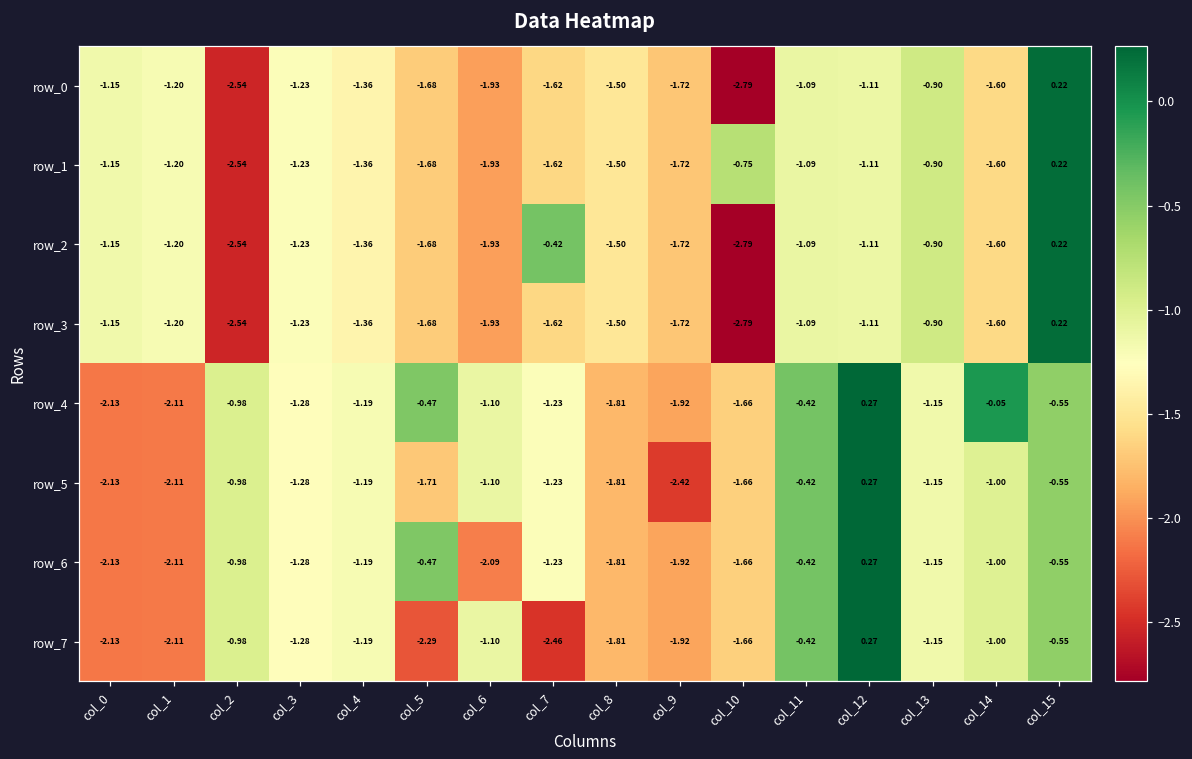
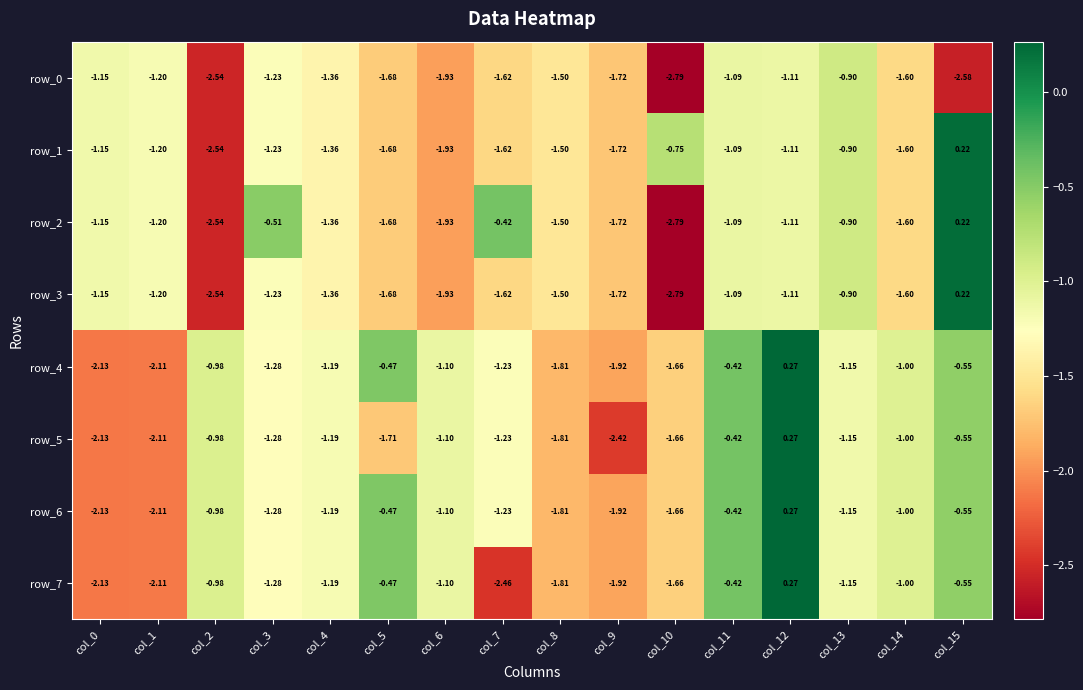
row_0, col_15: 0.22 -> -2.58
row_2, col_3: -1.23 -> -0.51
row_4, col_14: -0.05 -> -1.00
row_6, col_6: -2.09 -> -1.10
row_7, col_5: -2.29 -> -0.47
